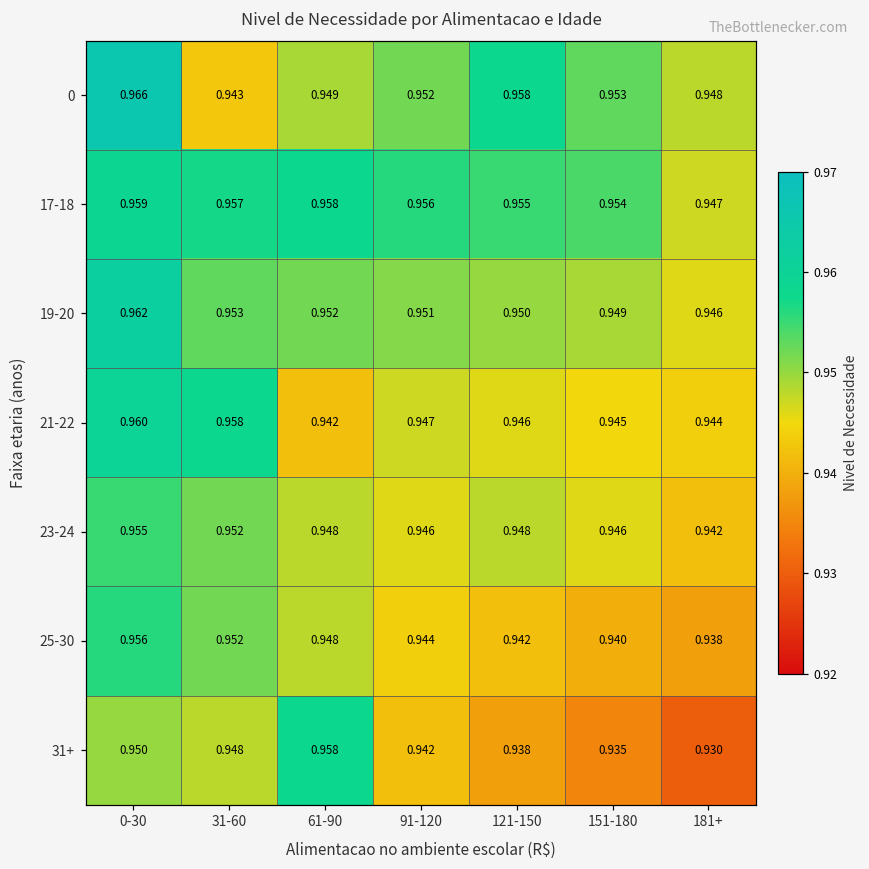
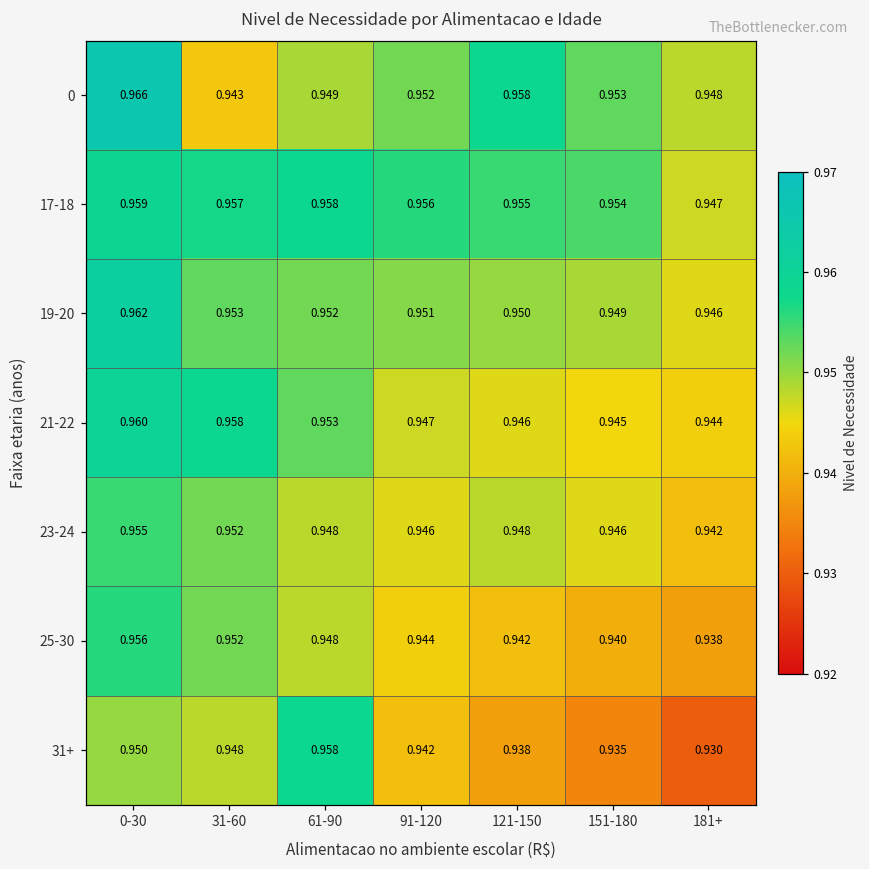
21-22, 61-90: 0.942 -> 0.953
